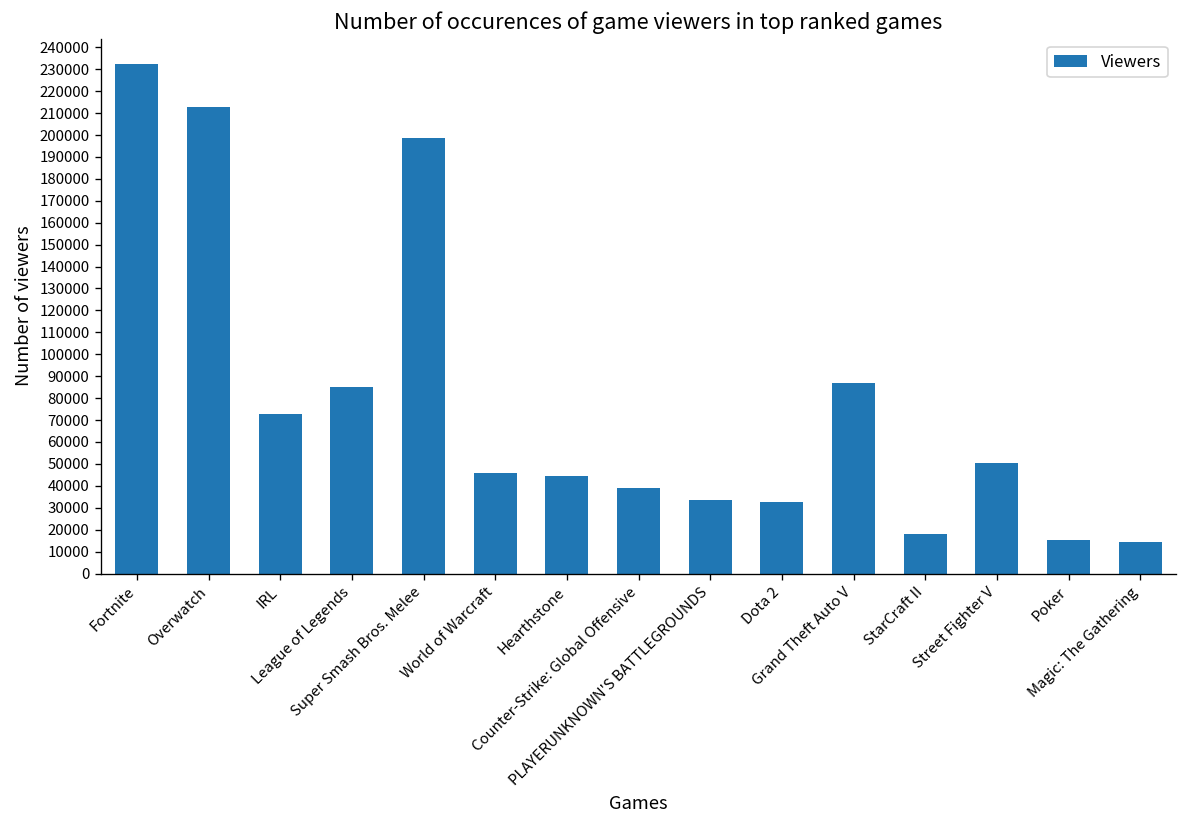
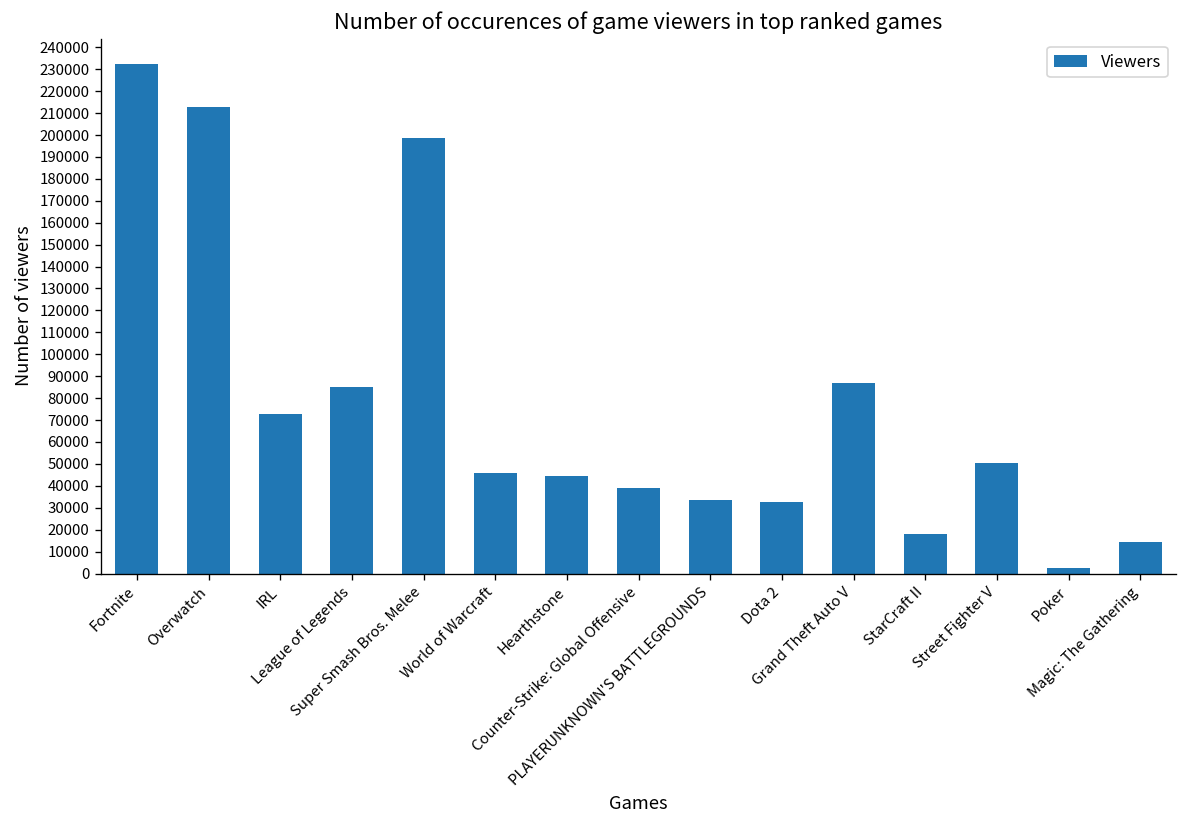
Poker: 15000 -> 2000
